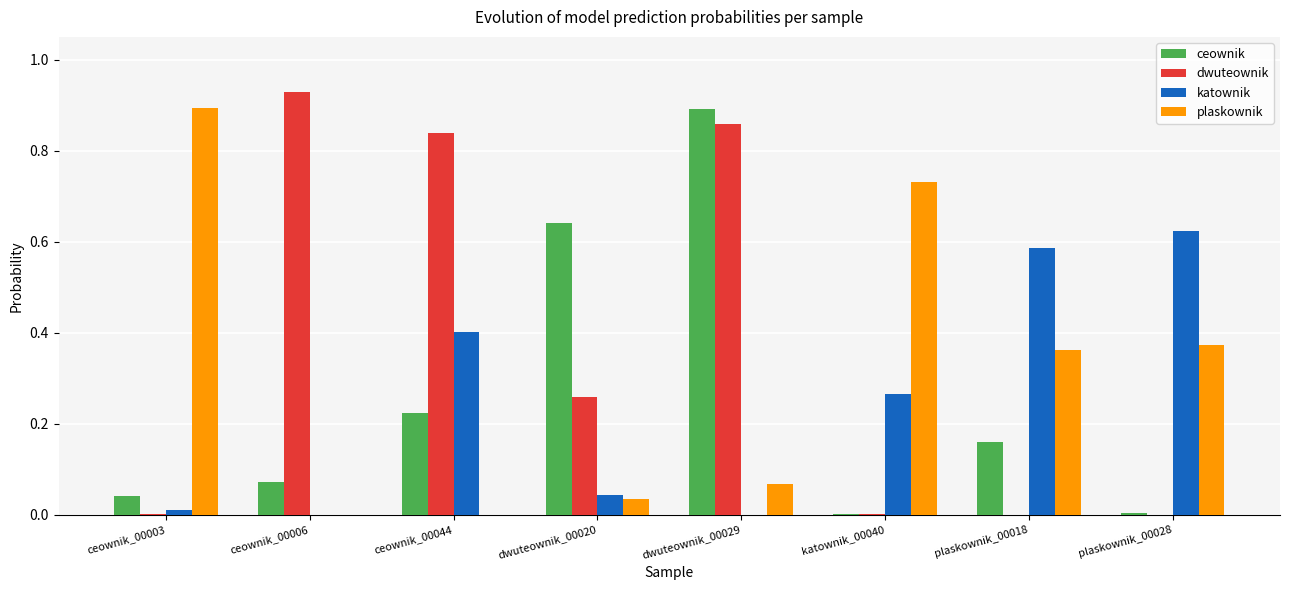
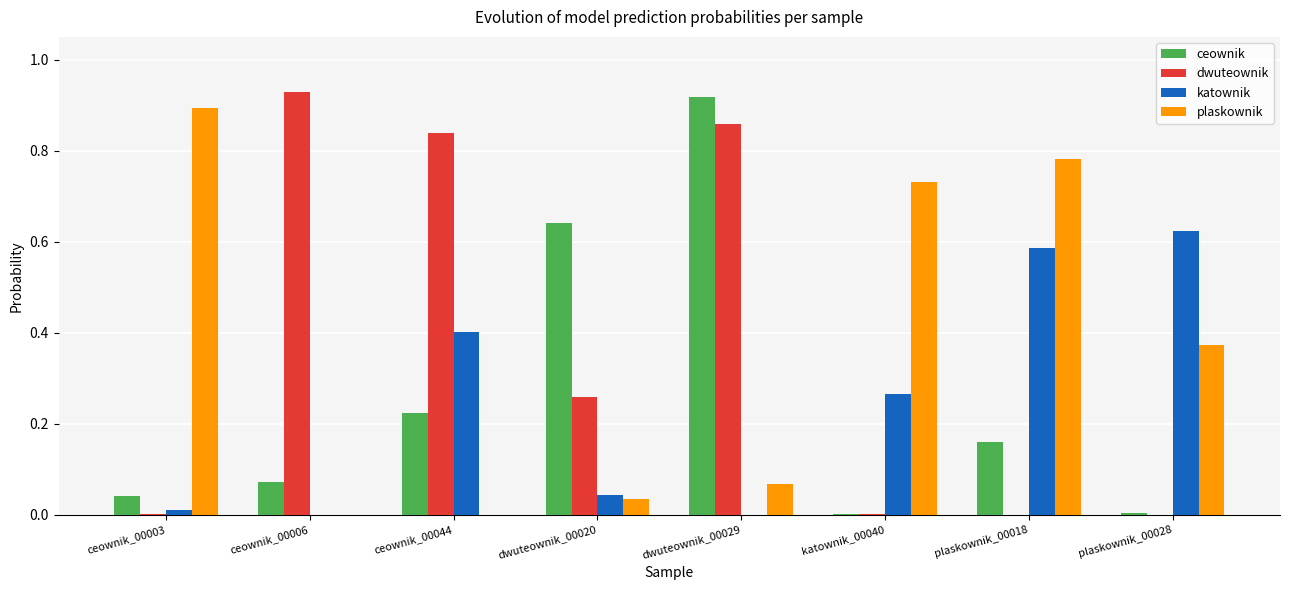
ceownik, dwuteownik_00029: 0.89 -> 0.92
plaskownik, plaskownik_00018: 0.36 -> 0.78
